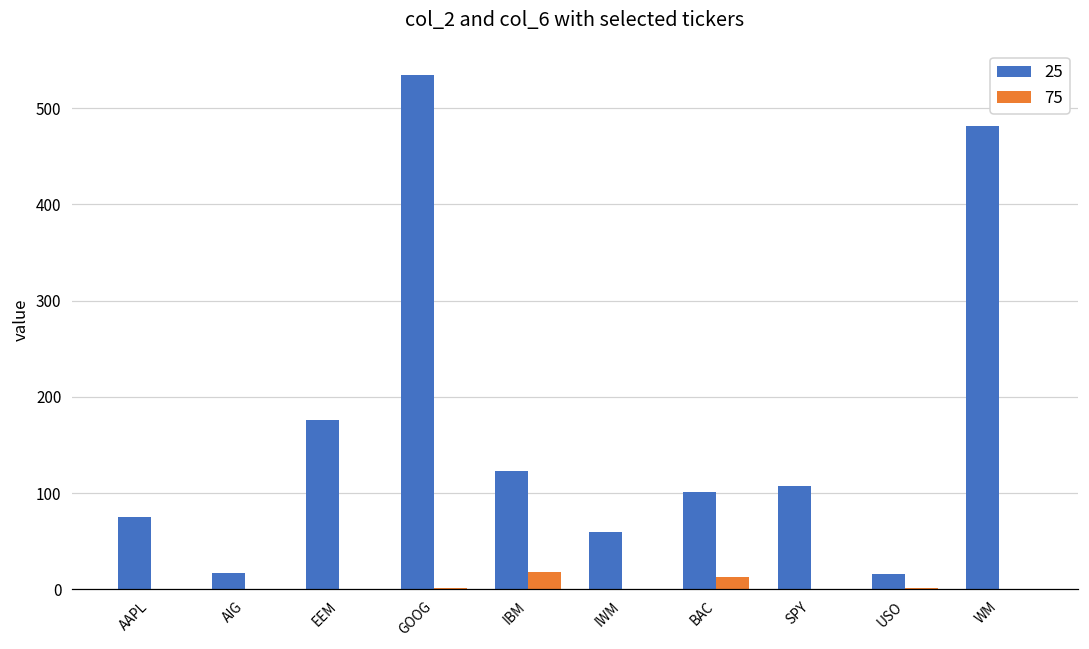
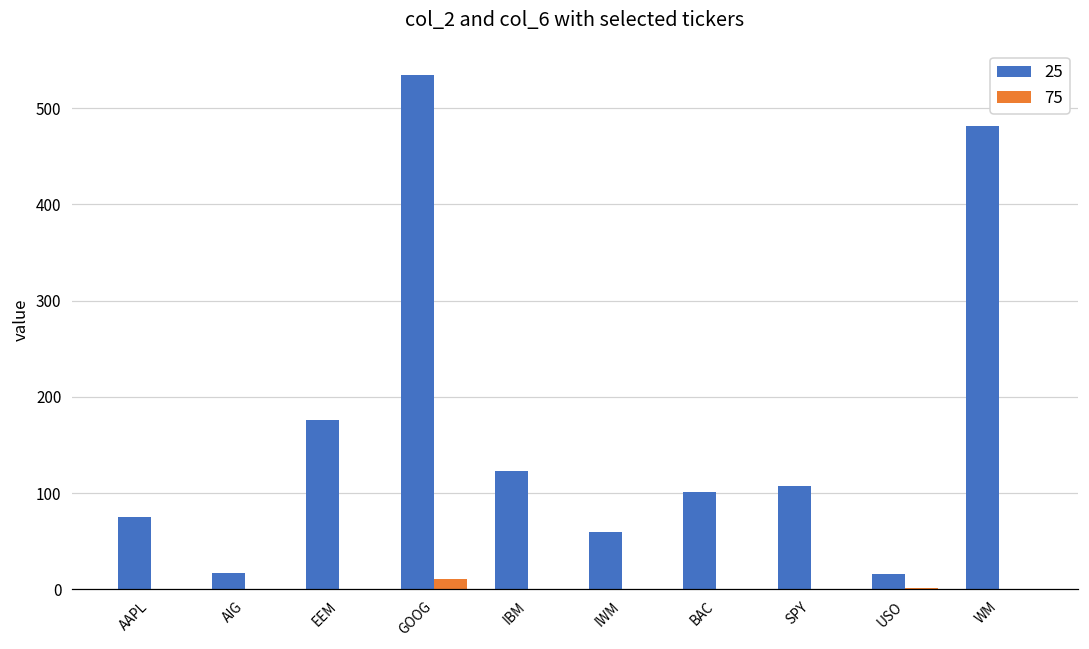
75, GOOG: 0 -> 10
75, IBM: 20 -> 0
75, BAC: 10 -> 0
